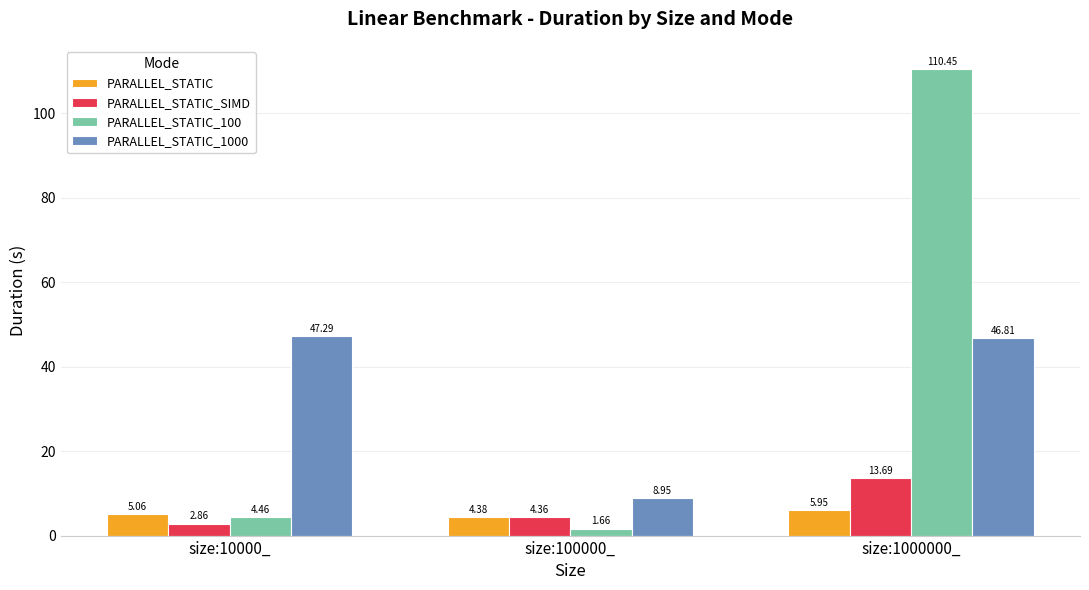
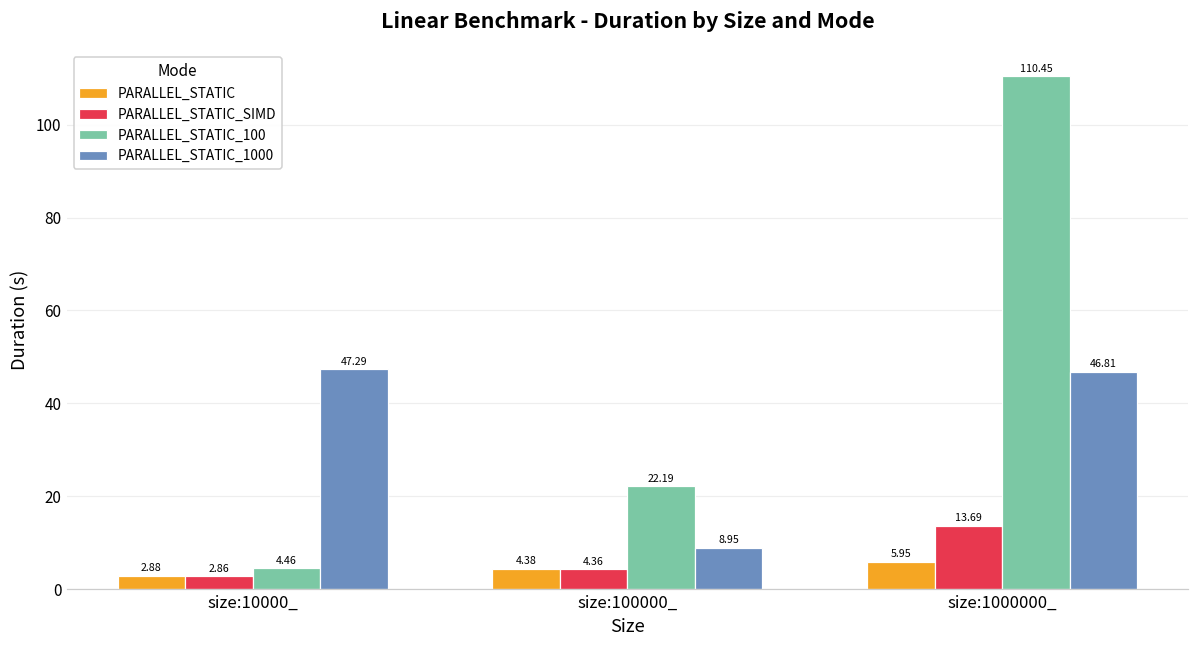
PARALLEL_STATIC, size:10000_: 5.06 -> 2.88
PARALLEL_STATIC_100, size:100000_: 1.66 -> 22.19
